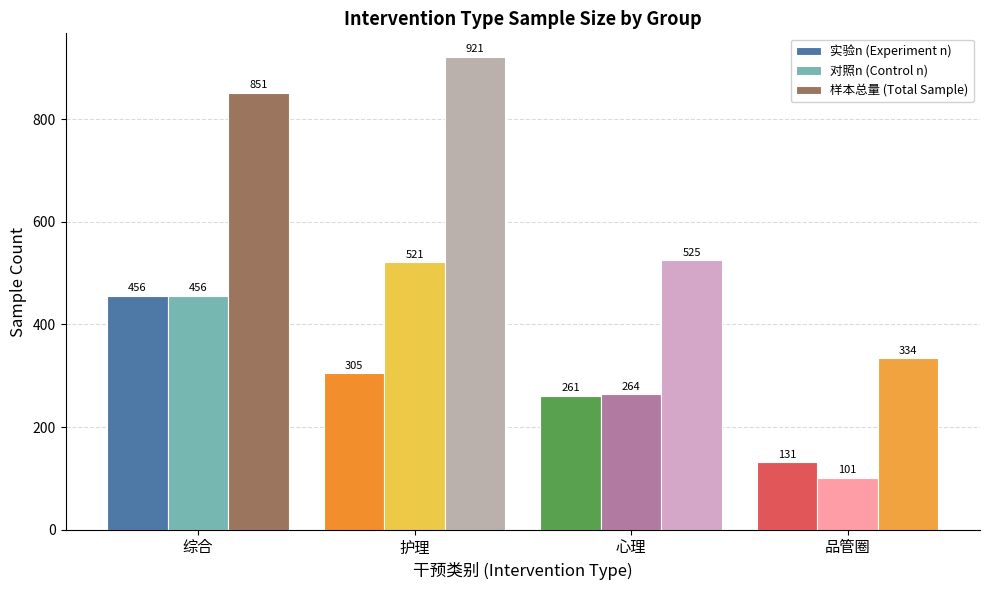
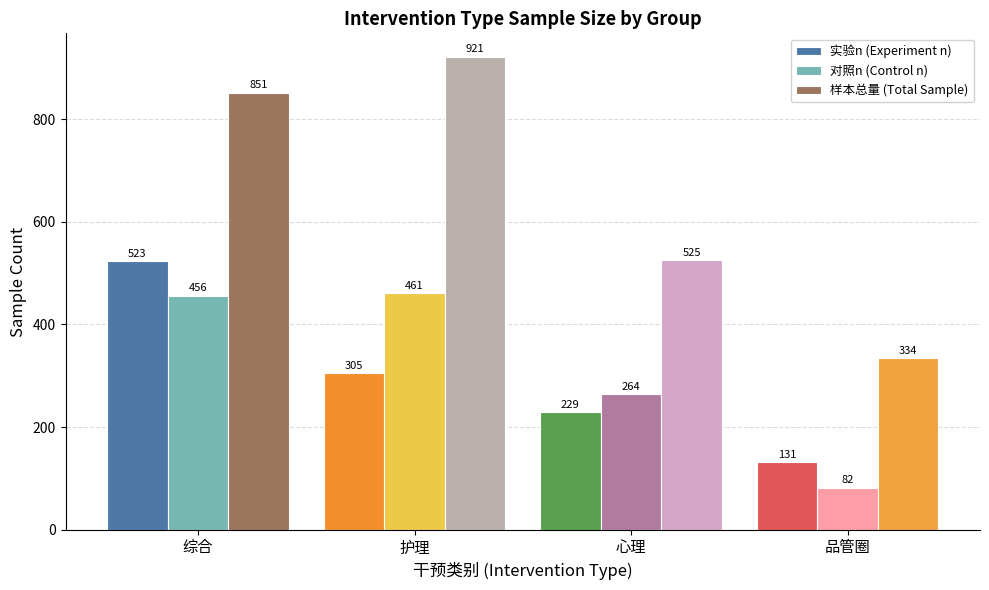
实验n (Experiment n), 综合: 456 -> 523
对照n (Control n), 护理: 521 -> 461
实验n (Experiment n), 心理: 261 -> 229
对照n (Control n), 品管圈: 101 -> 82
